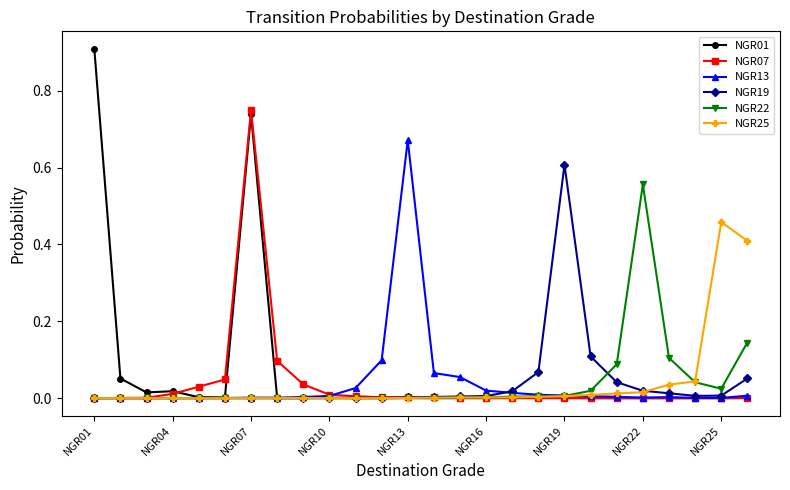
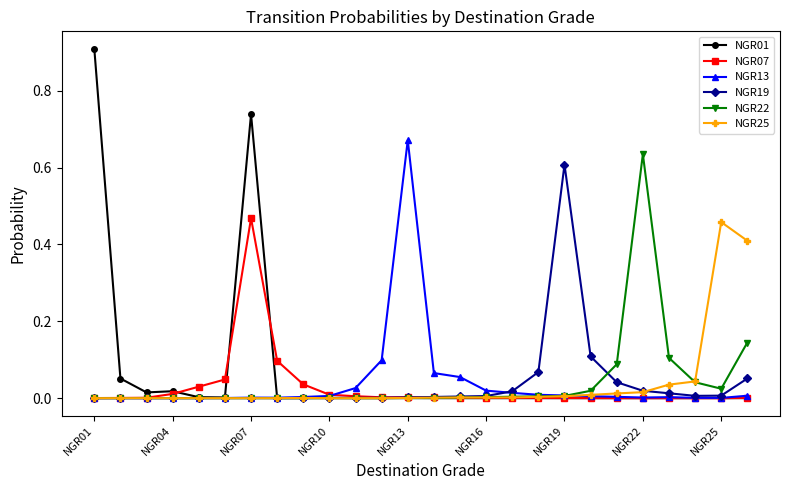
NGR07, NGR07: 0.75 -> 0.47
NGR22, NGR22: 0.56 -> 0.63
